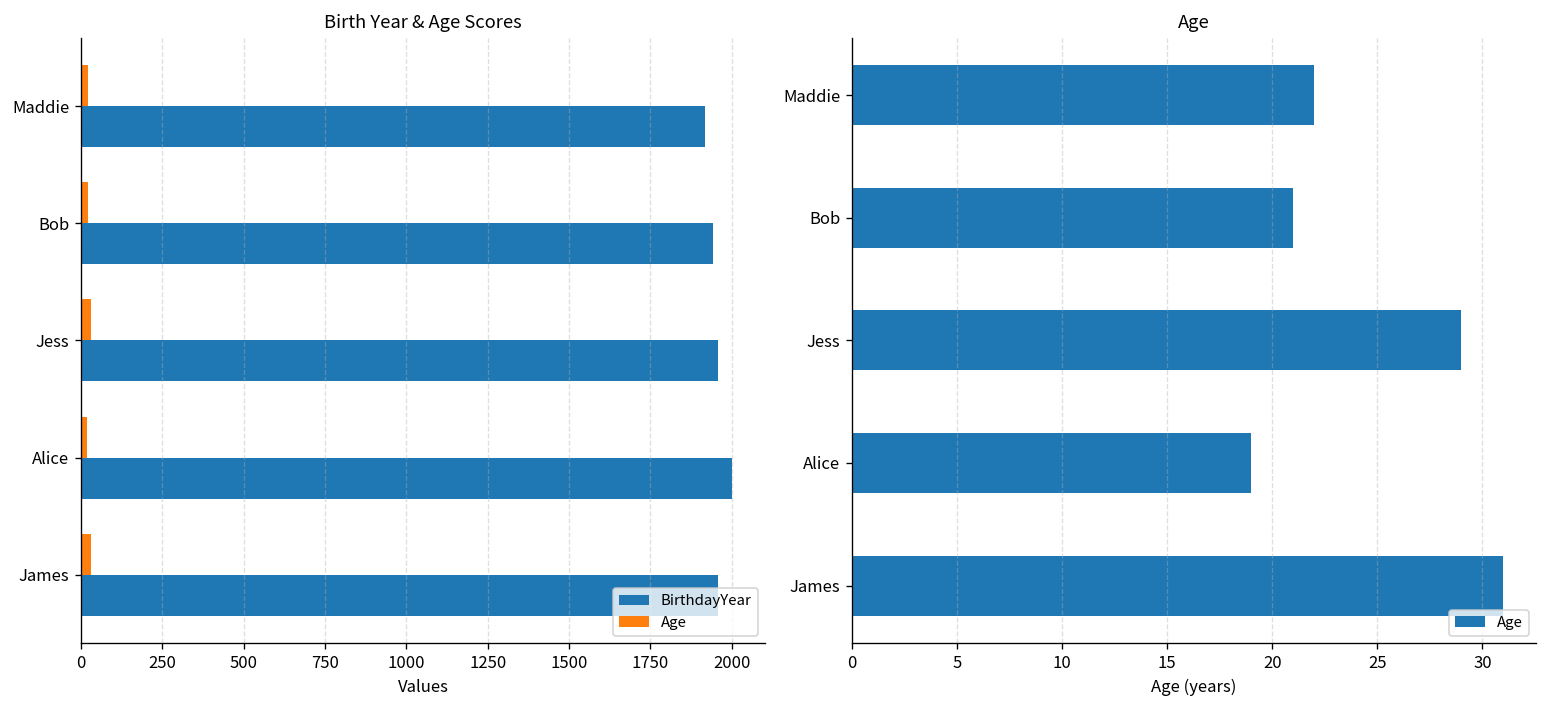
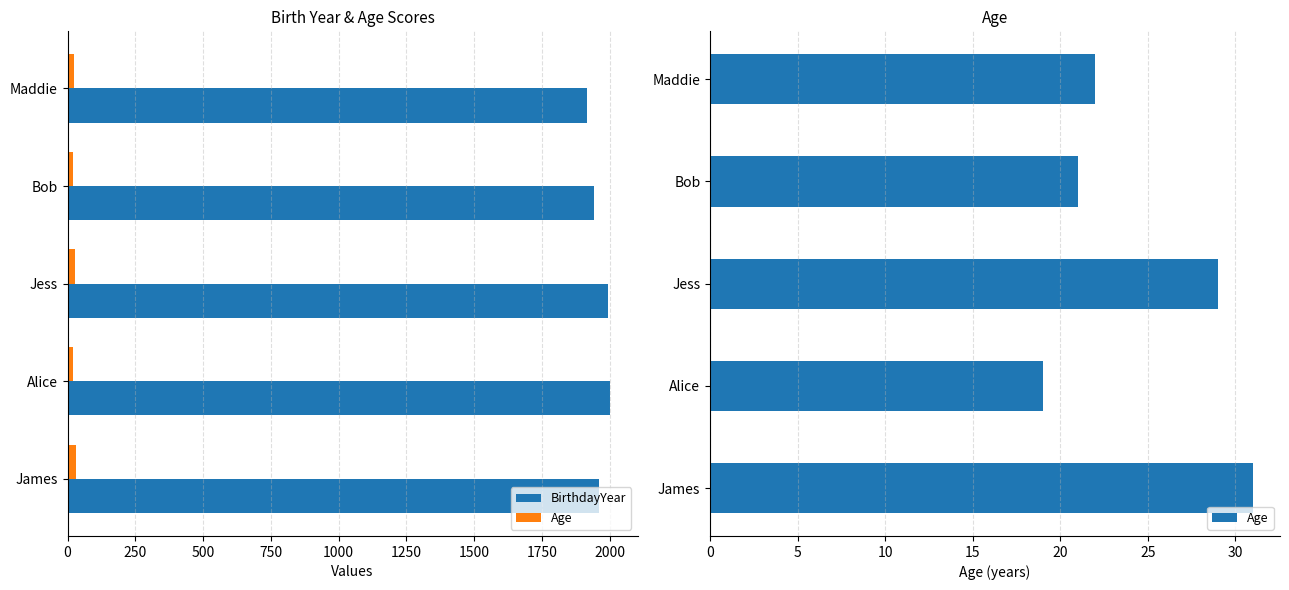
Birth Year & Age Scores, BirthdayYear, Jess: 1960 -> 1990
